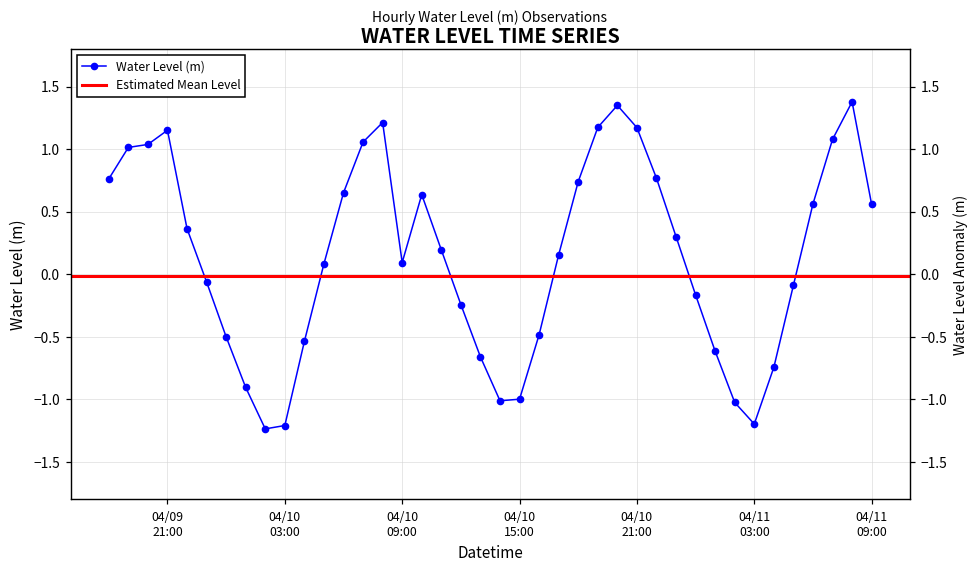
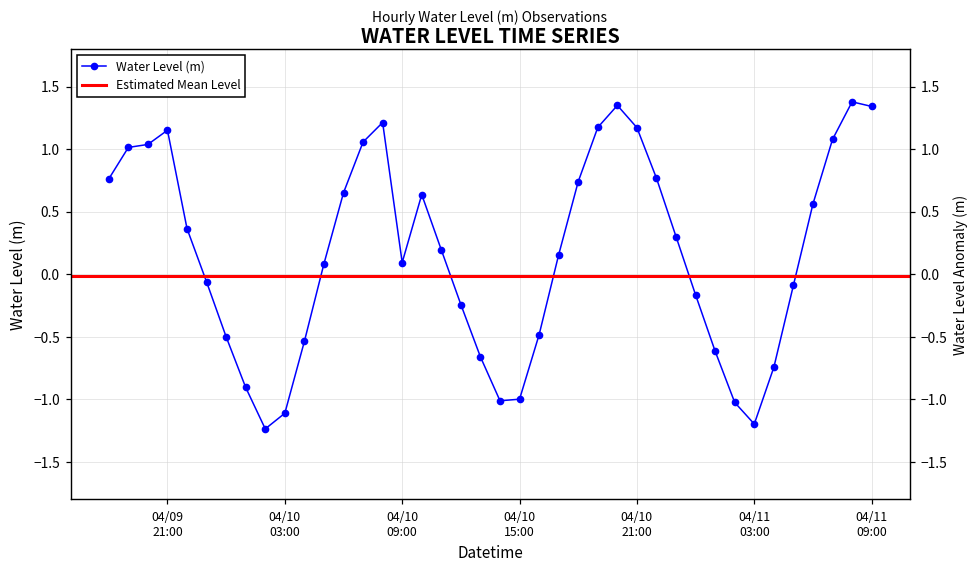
04/10 03:00: -1.21 -> -1.11
04/11 09:00: 0.56 -> 1.34
